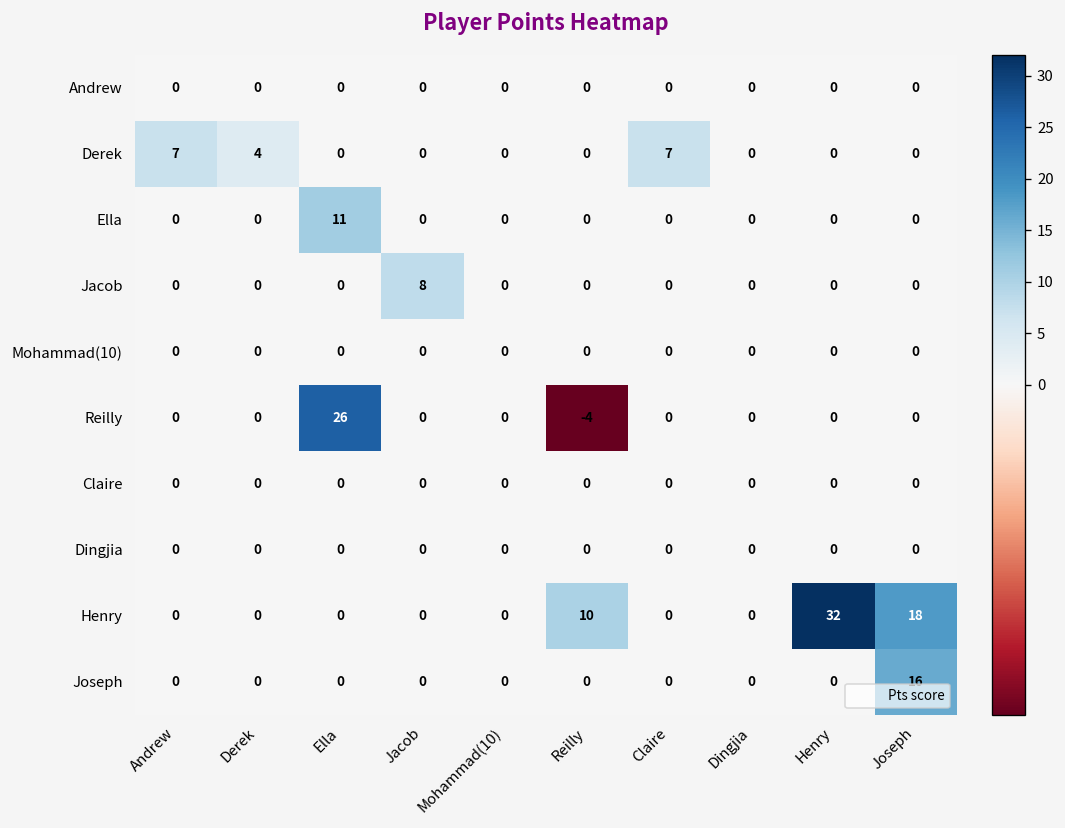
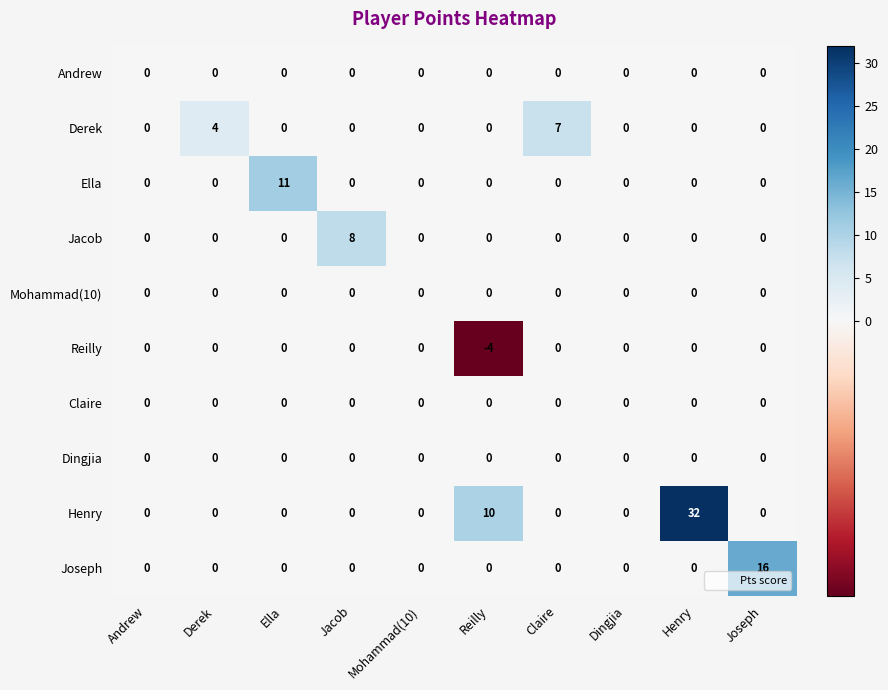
Derek, Andrew: 7 -> 0
Reilly, Ella: 26 -> 0
Henry, Joseph: 18 -> 0
